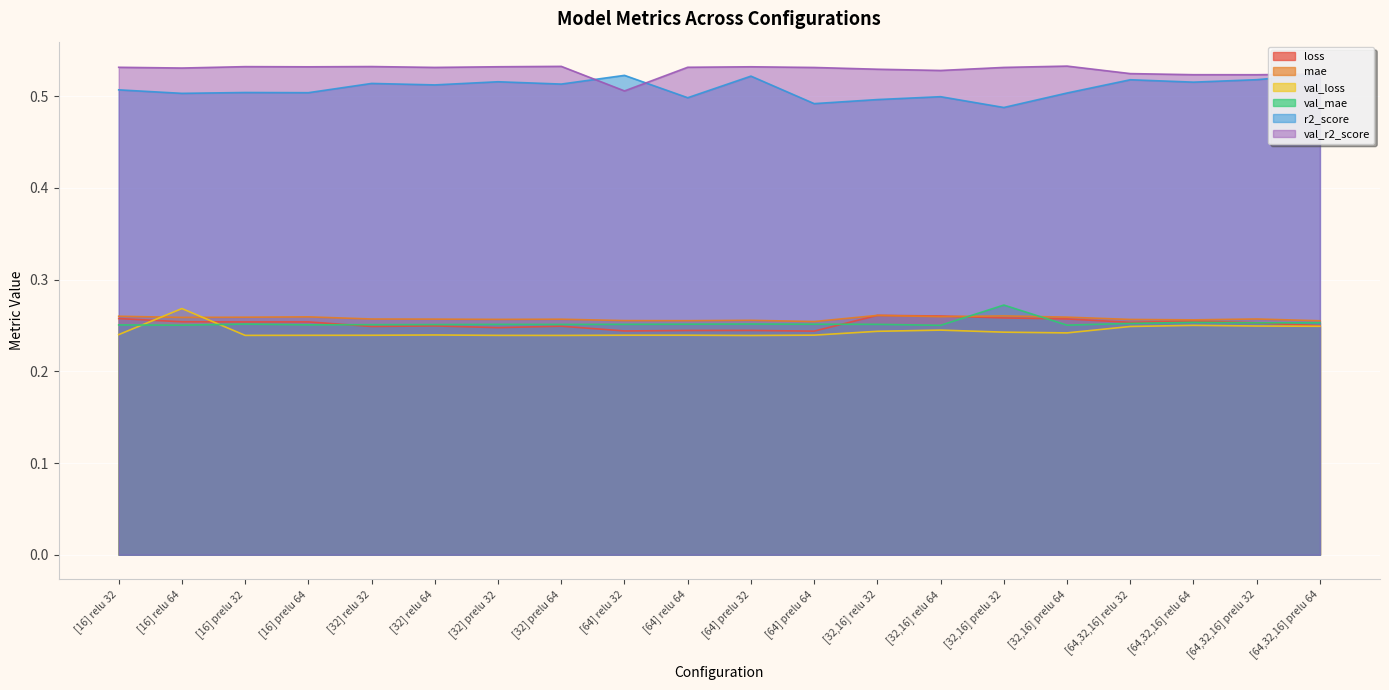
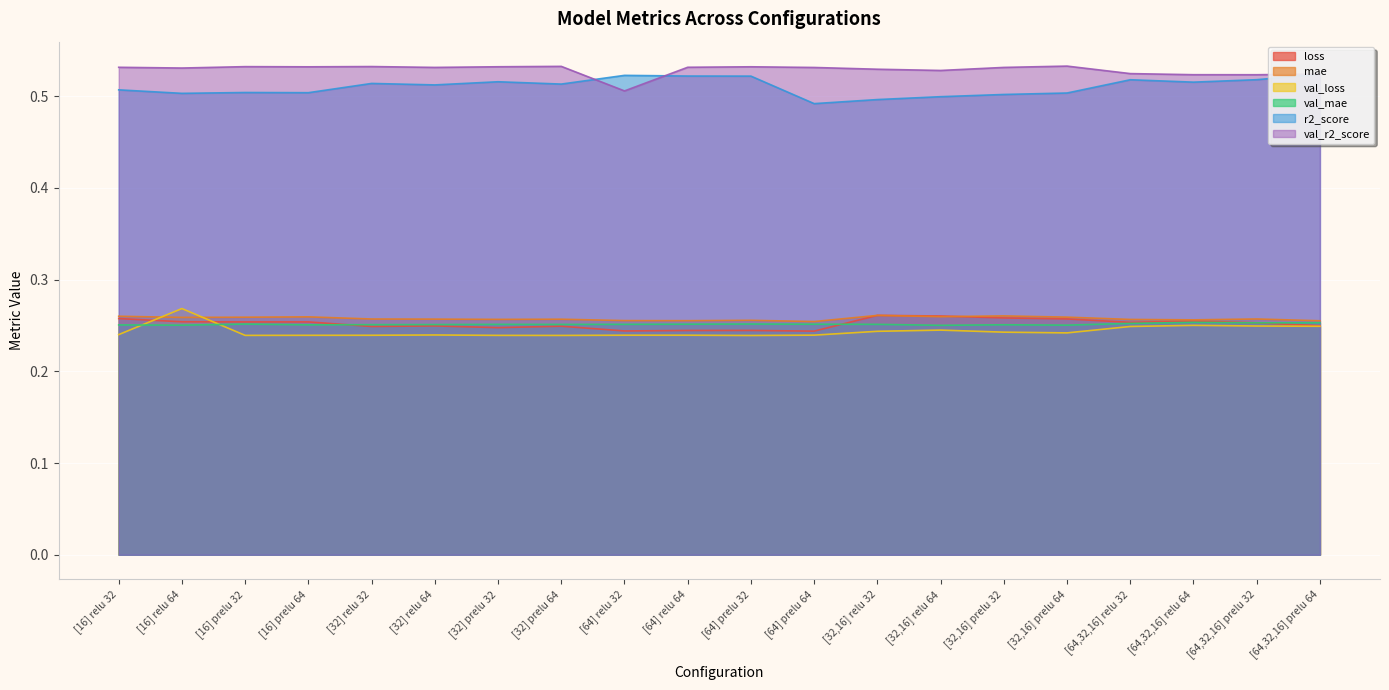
r2_score, [64] relu 64: 0.50 -> 0.52
val_mae, [32,16] prelu 32: 0.27 -> 0.25
r2_score, [32,16] prelu 32: 0.49 -> 0.50
